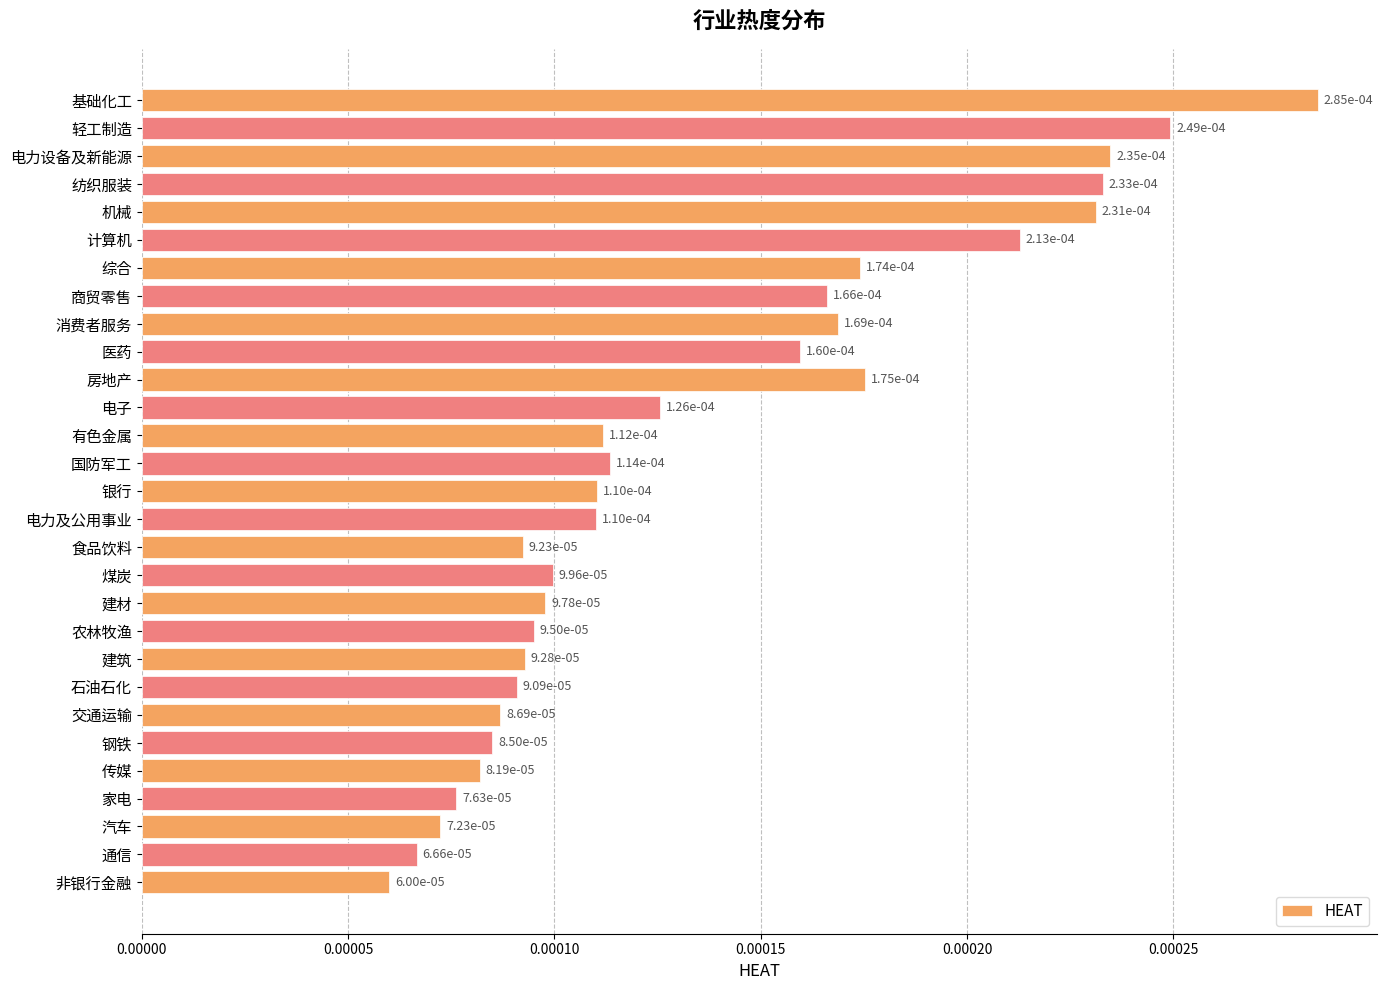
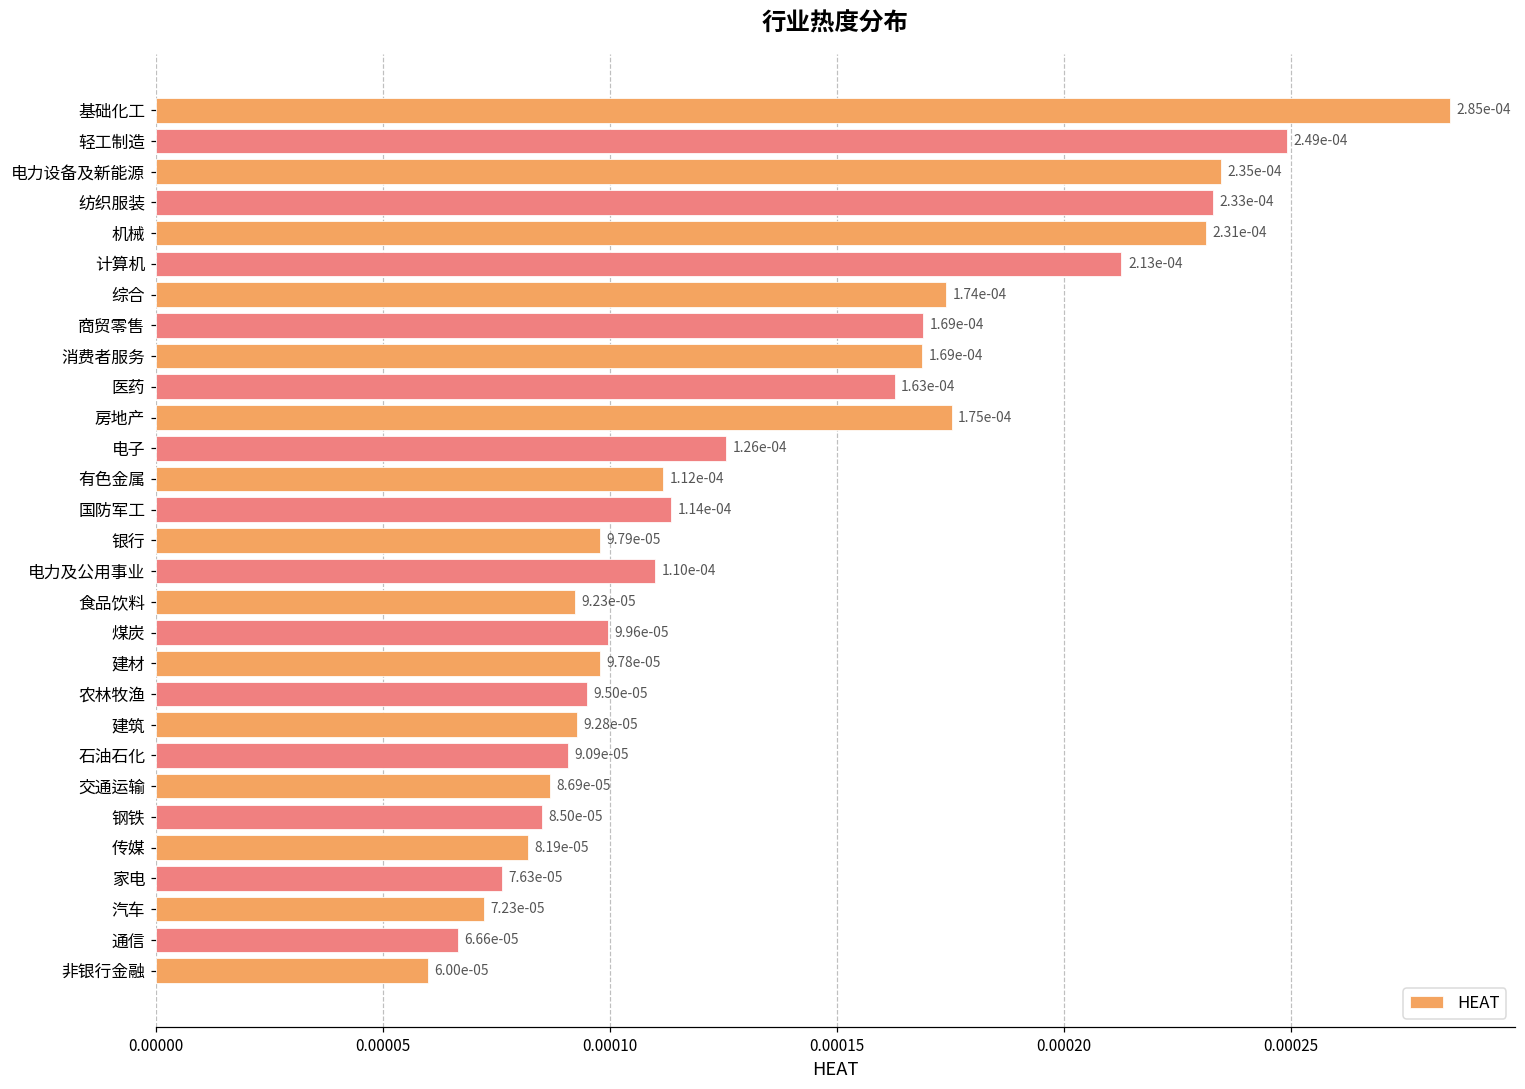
商贸零售: 1.66e-04 -> 1.69e-04
医药: 1.60e-04 -> 1.63e-04
银行: 1.10e-04 -> 9.79e-05
